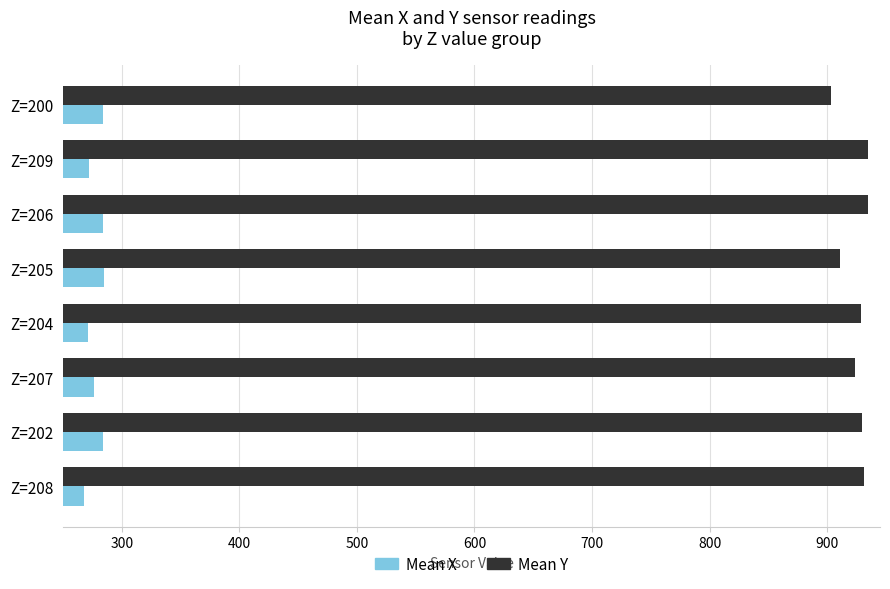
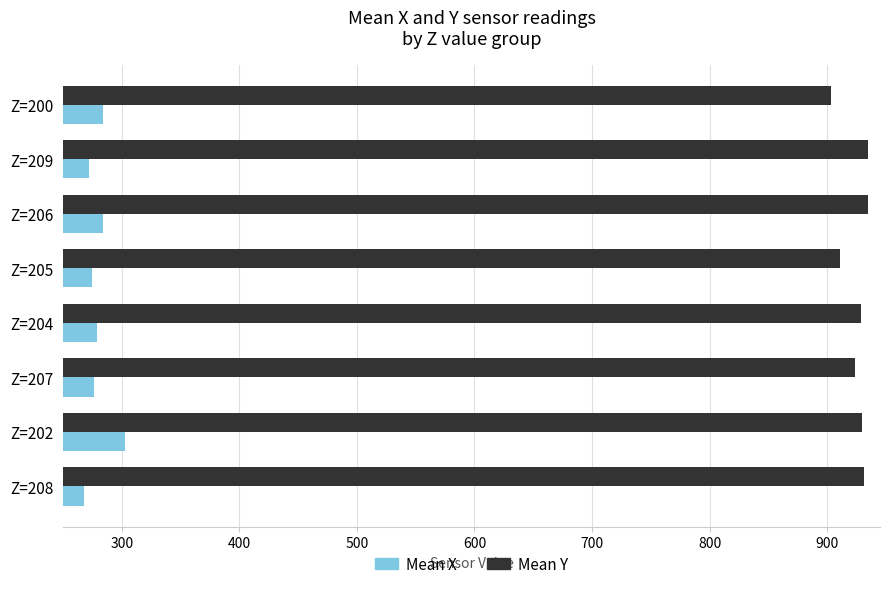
Mean X, Z=205: 285 -> 275
Mean X, Z=204: 271 -> 279
Mean X, Z=202: 284 -> 303
